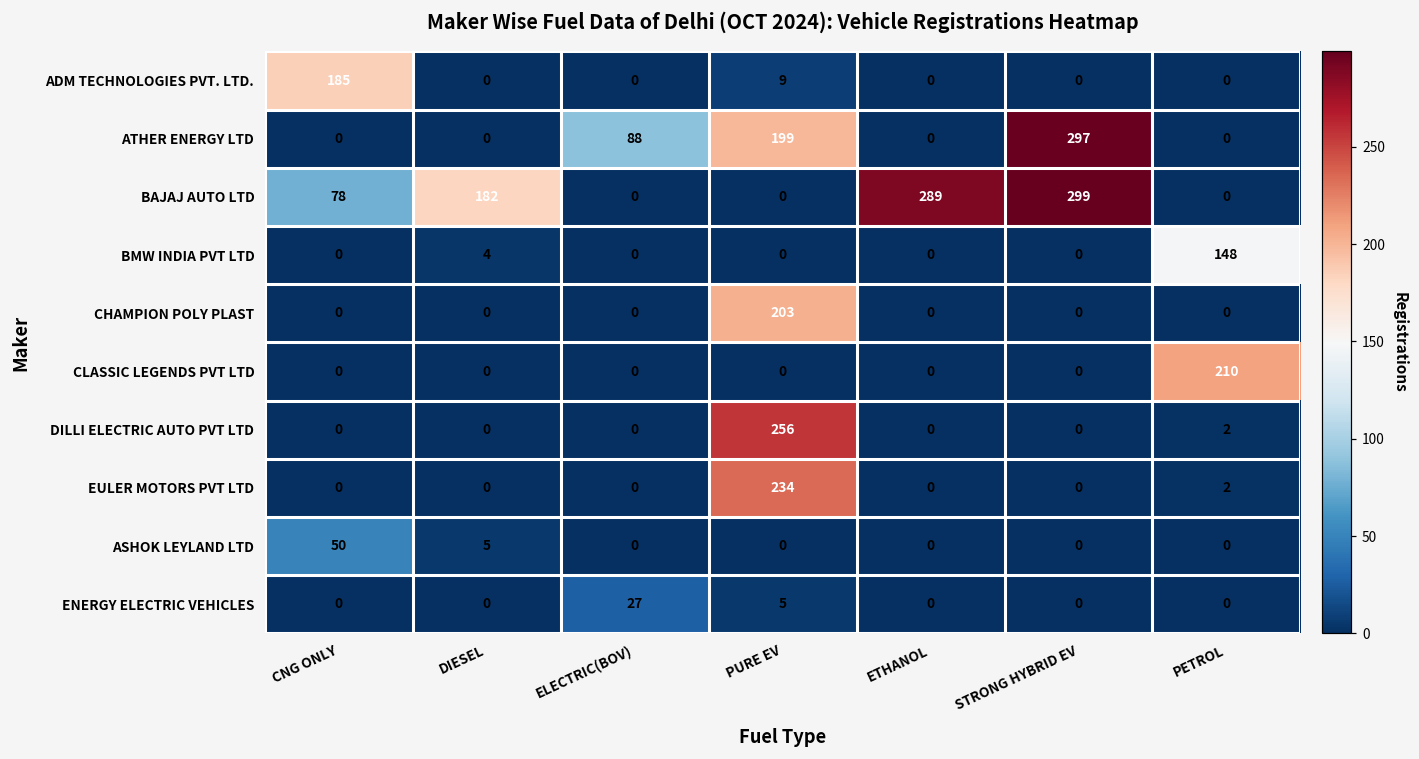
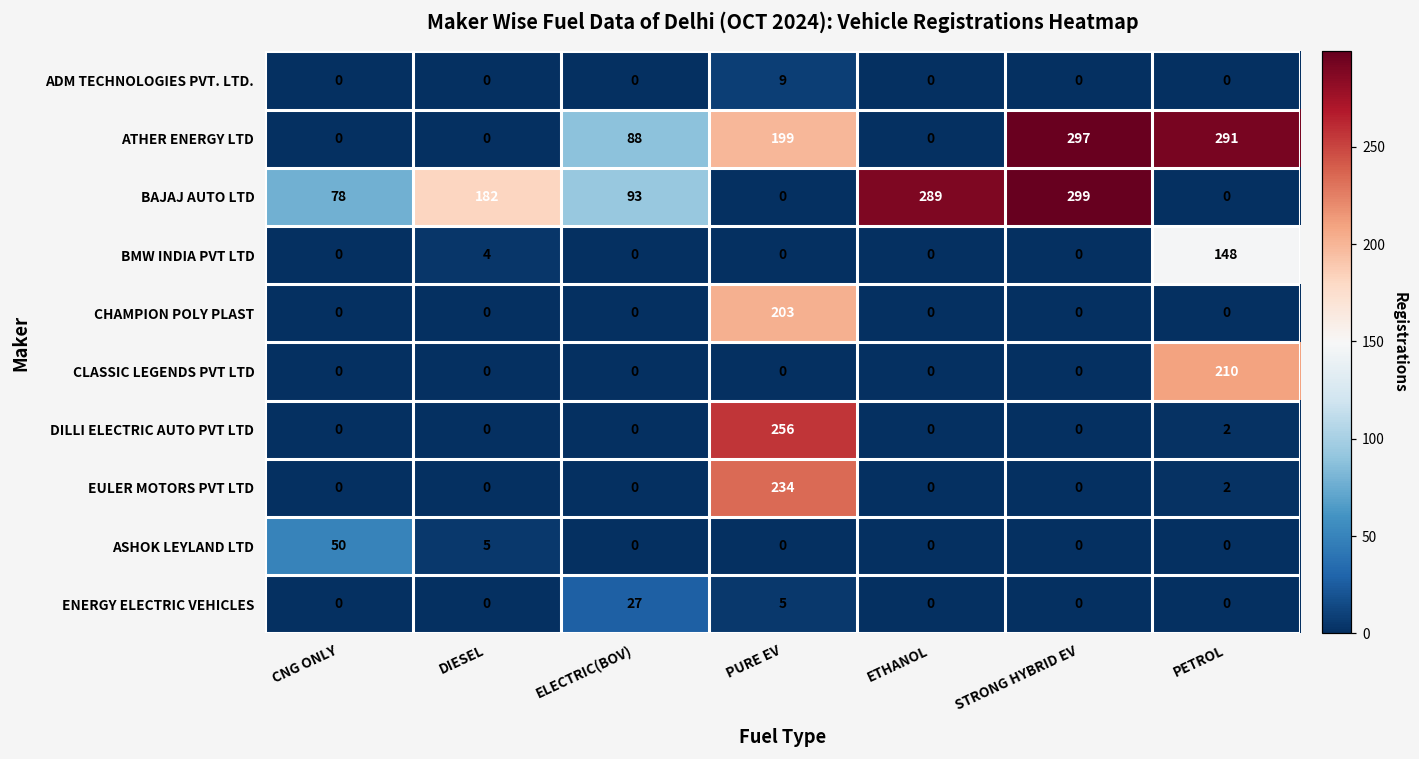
ADM TECHNOLOGIES PVT. LTD., CNG ONLY: 185 -> 0
ATHER ENERGY LTD, PETROL: 0 -> 291
BAJAJ AUTO LTD, ELECTRIC(BOV): 0 -> 93
